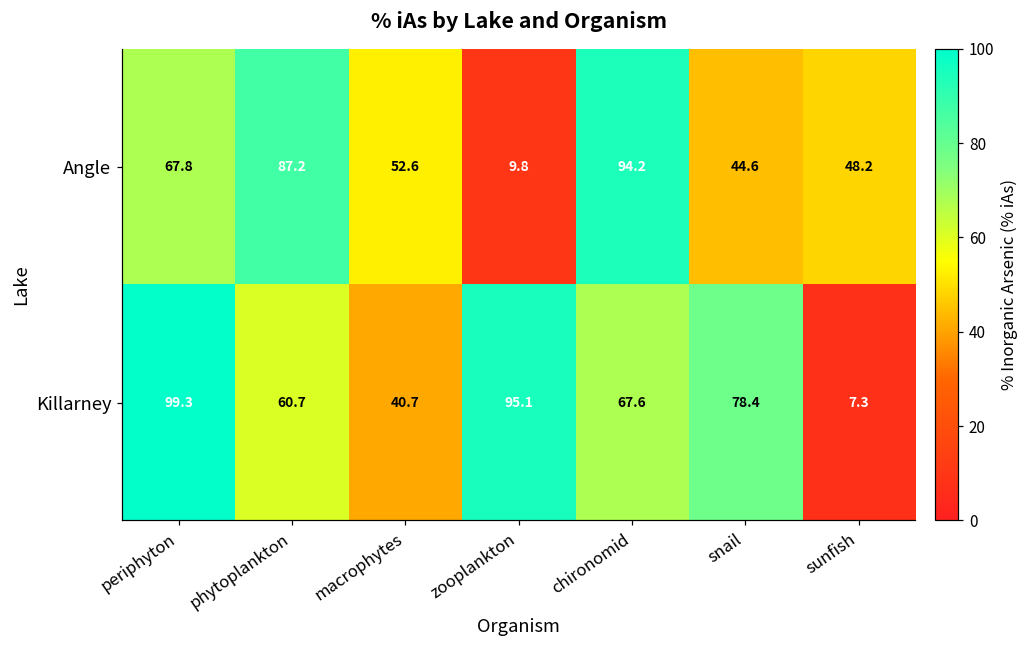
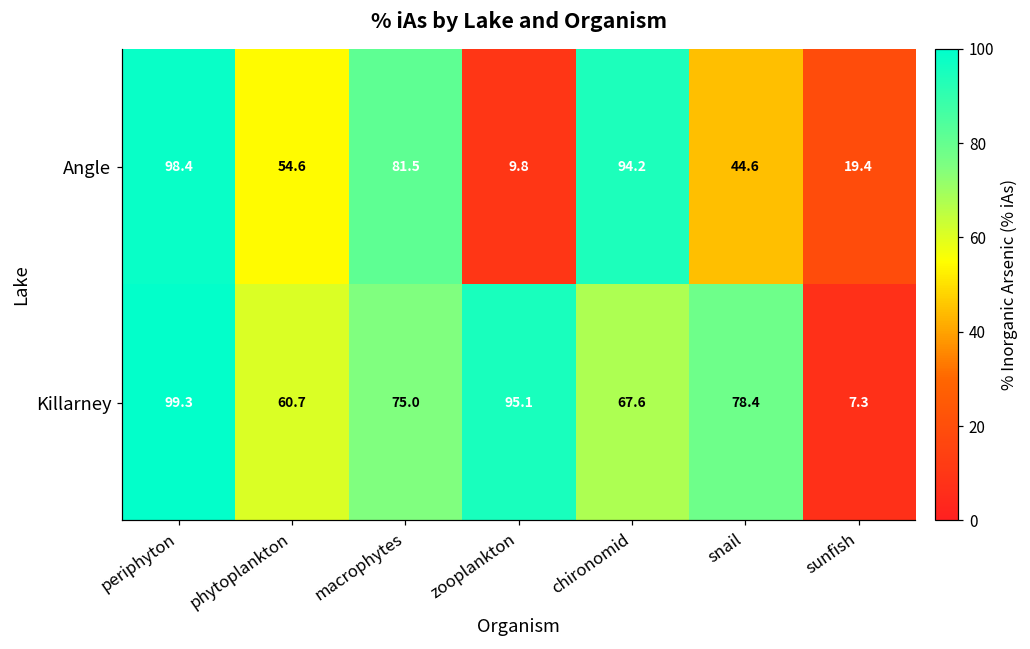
Angle, periphyton: 67.8 -> 98.4
Angle, phytoplankton: 87.2 -> 54.6
Angle, macrophytes: 52.6 -> 81.5
Angle, sunfish: 48.2 -> 19.4
Killarney, macrophytes: 40.7 -> 75.0
